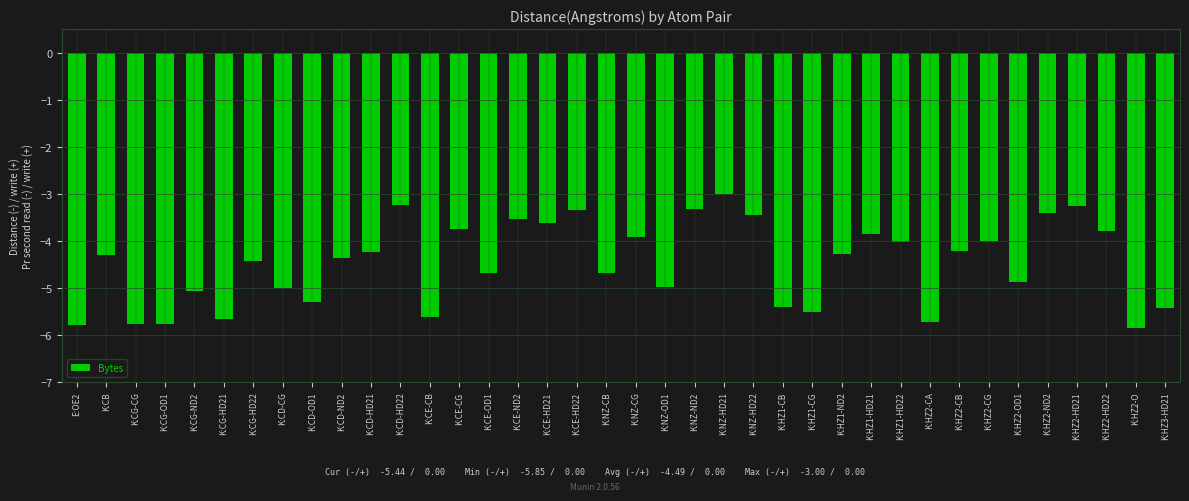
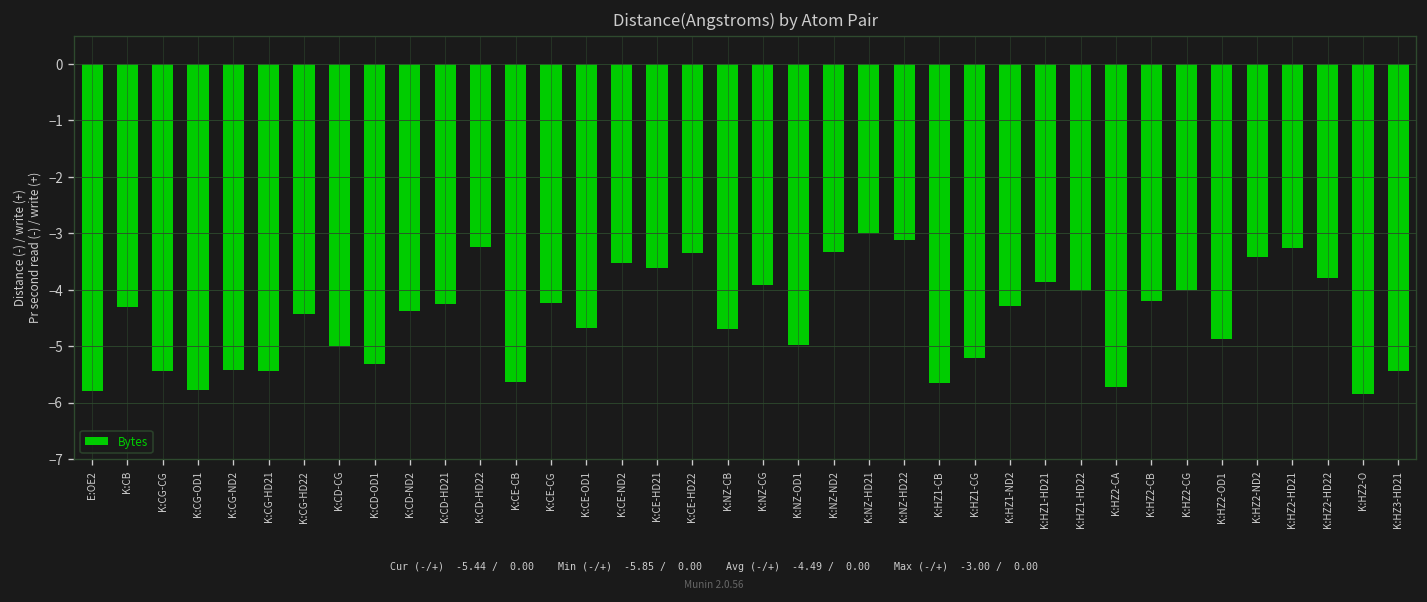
K:CG-CG: -5.8 -> -5.5
K:CG-ND2: -5.1 -> -5.4
K:CG-HD21: -5.7 -> -5.5
K:CE-CG: -3.8 -> -4.2
K:NZ-HD22: -3.5 -> -3.1
K:HZ1-CB: -5.4 -> -5.7
K:HZ1-CG: -5.5 -> -5.2
